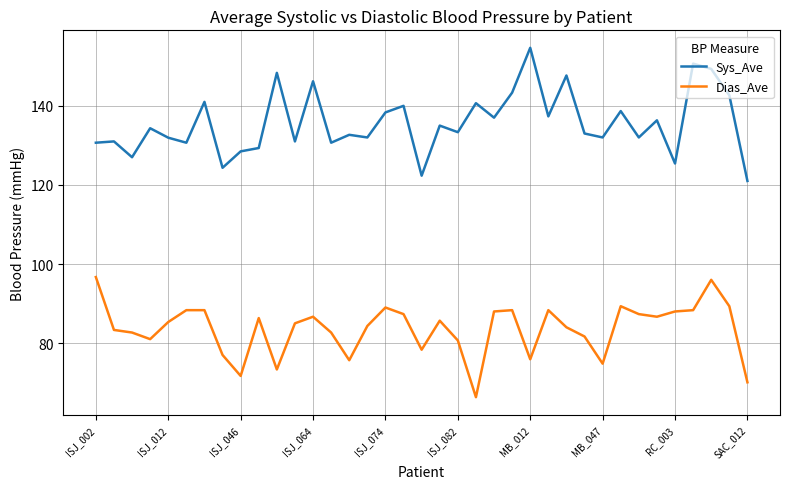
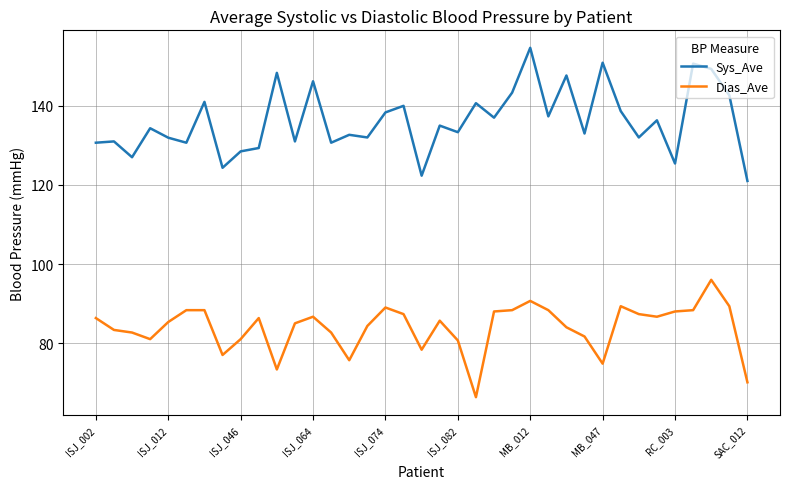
Dias_Ave, ISJ_002: 97 -> 86
Dias_Ave, ISJ_046: 72 -> 81
Dias_Ave, MB_012: 76 -> 91
Sys_Ave, MB_047: 132 -> 151
